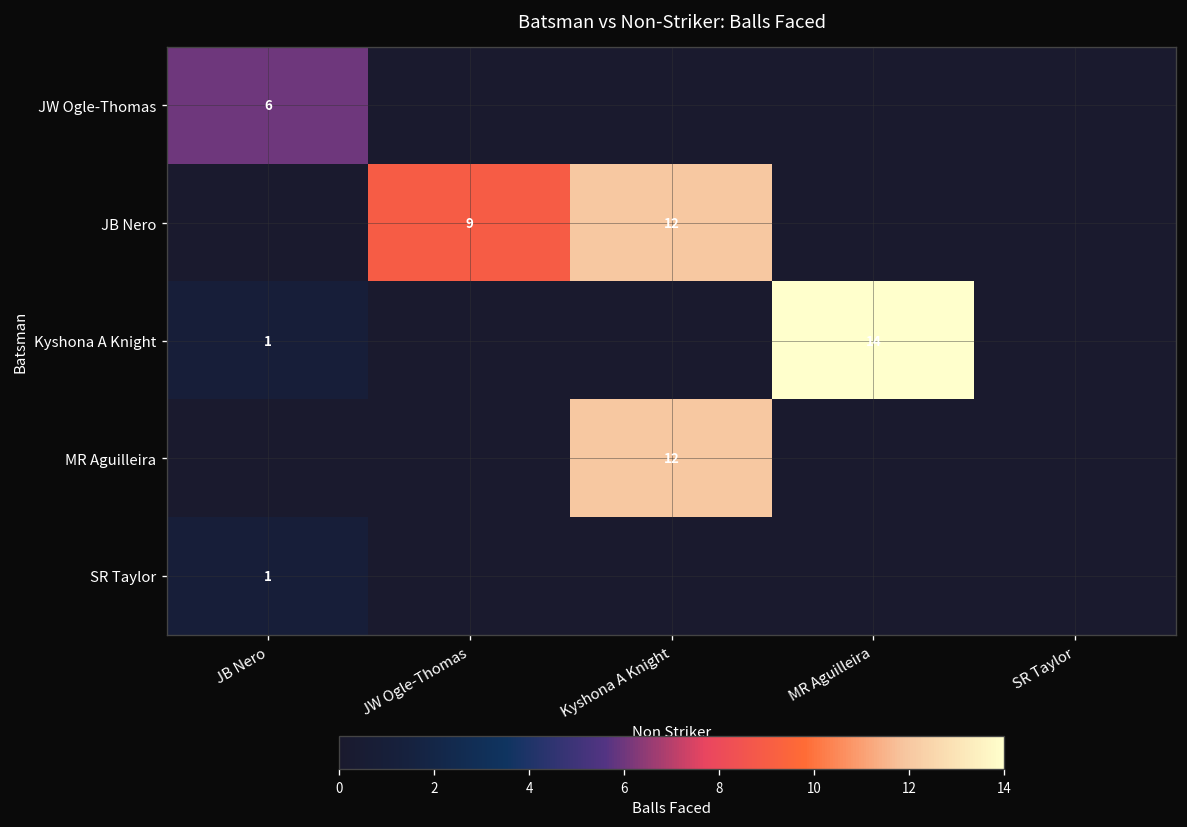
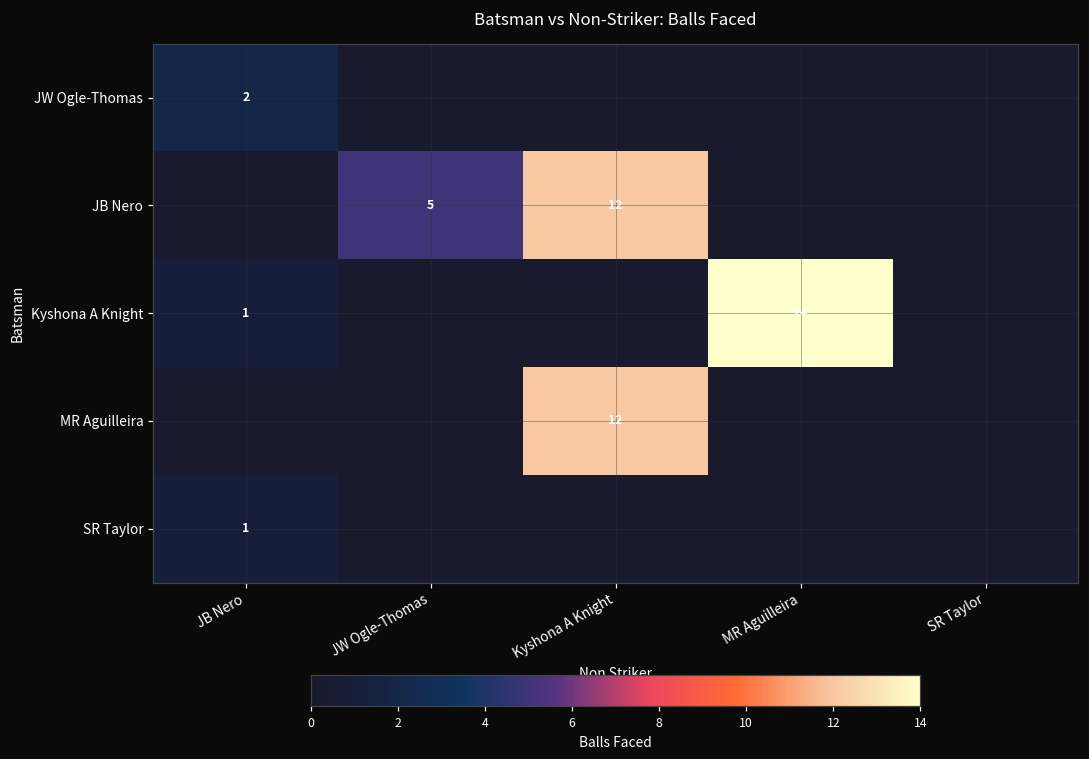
JW Ogle-Thomas, JB Nero: 6 -> 2
JB Nero, JW Ogle-Thomas: 9 -> 5
